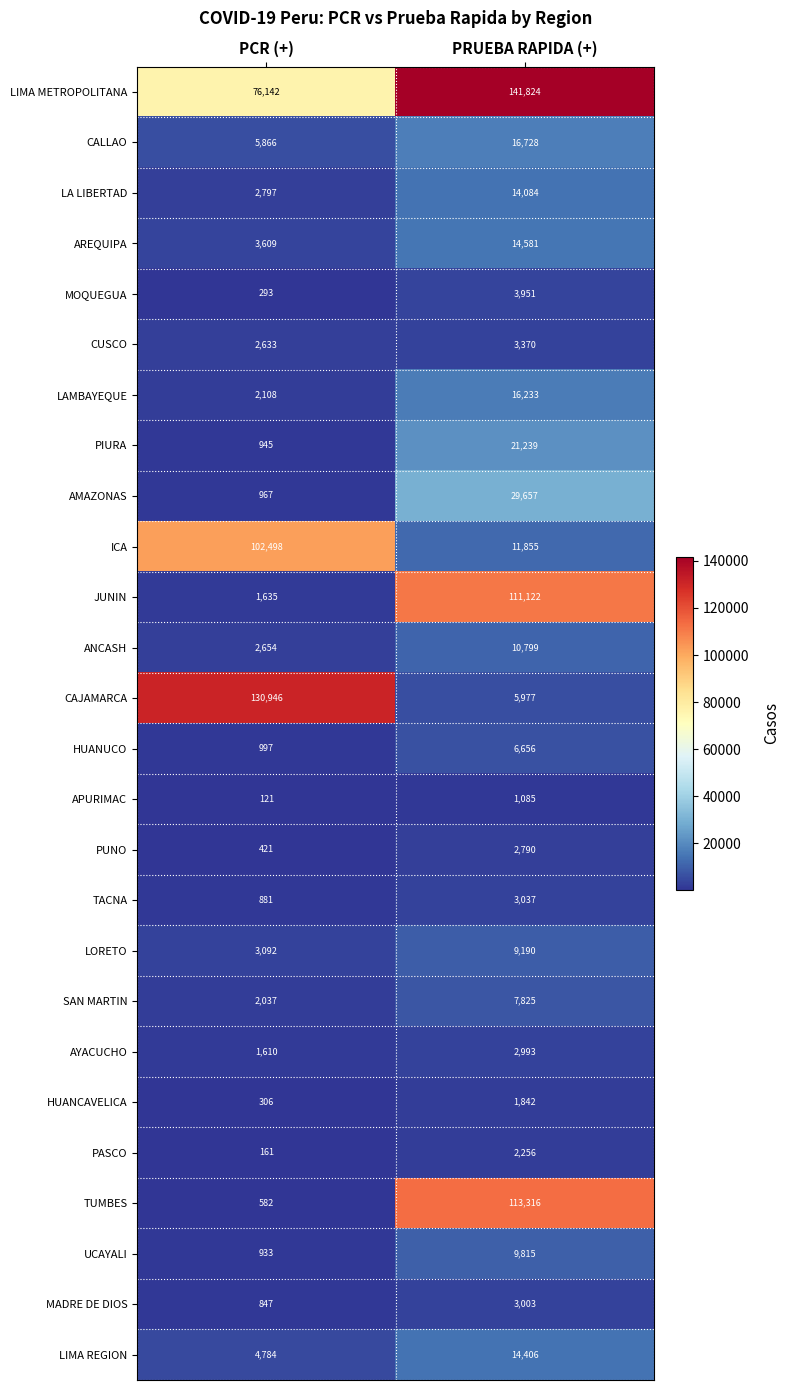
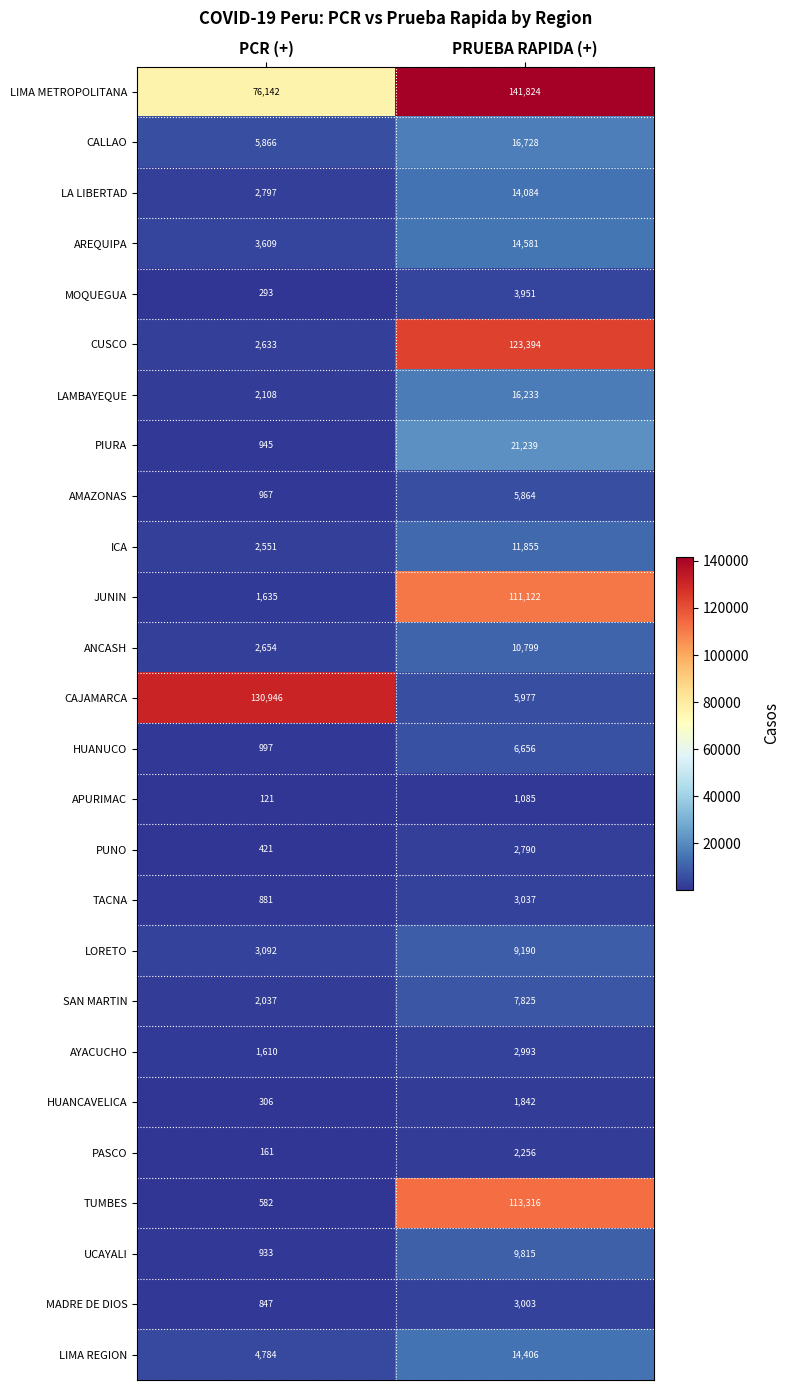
CUSCO, PRUEBA RAPIDA (+): 3,370 -> 123,394
AMAZONAS, PRUEBA RAPIDA (+): 29,657 -> 5,864
ICA, PCR (+): 102,498 -> 2,551
